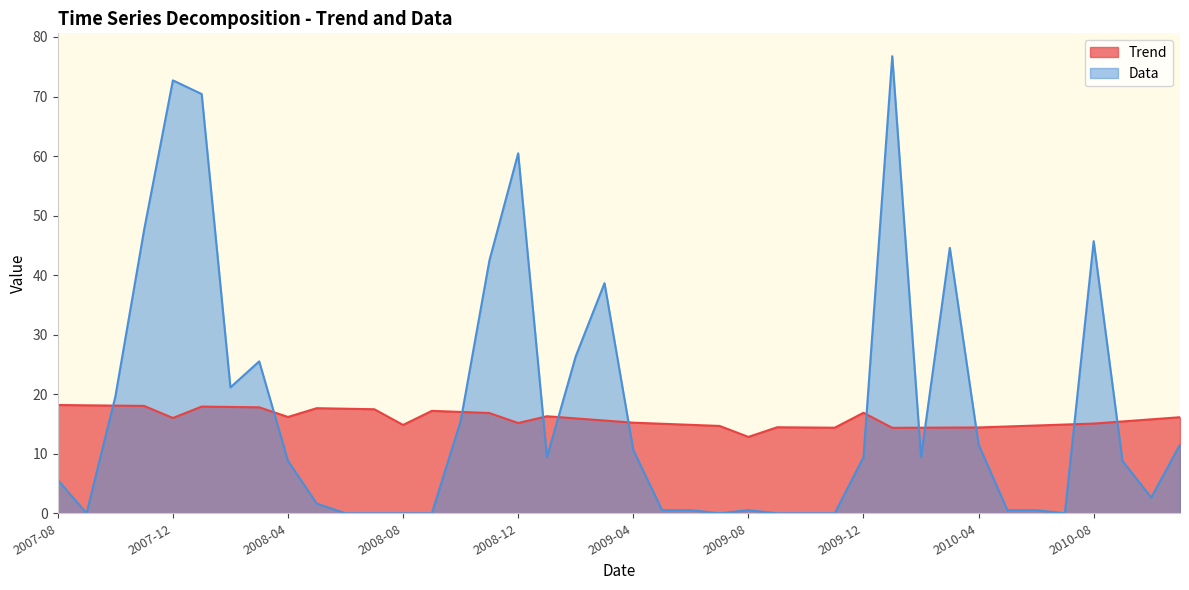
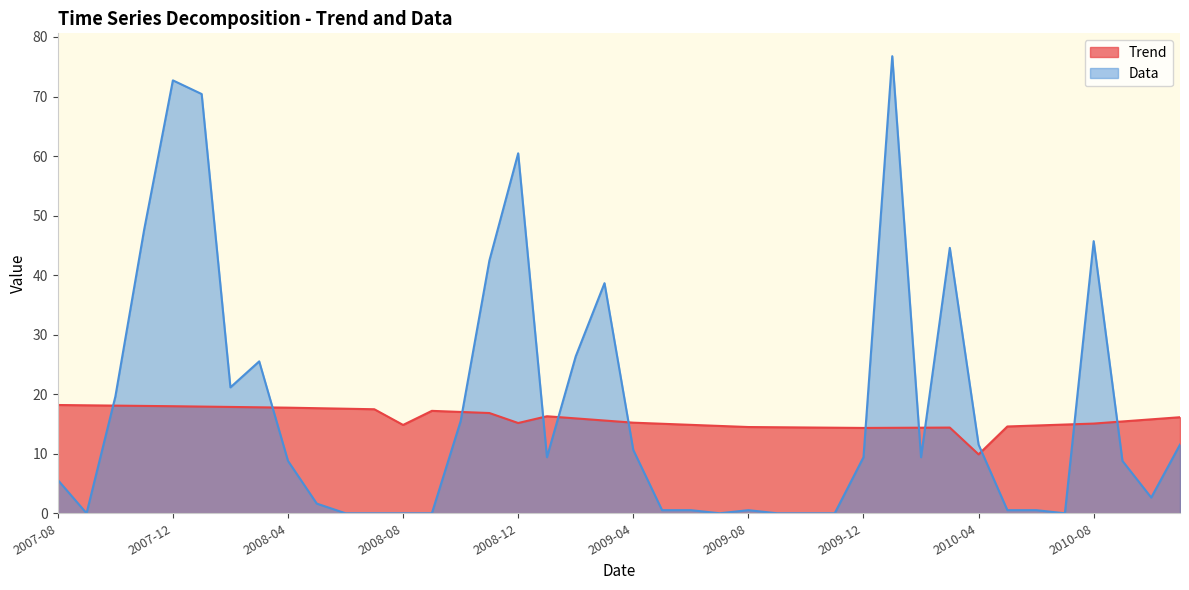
Trend, 2007-12: 16 -> 18
Trend, 2008-04: 16 -> 18
Trend, 2009-08: 13 -> 14
Trend, 2009-12: 17 -> 14
Trend, 2010-04: 14 -> 10
